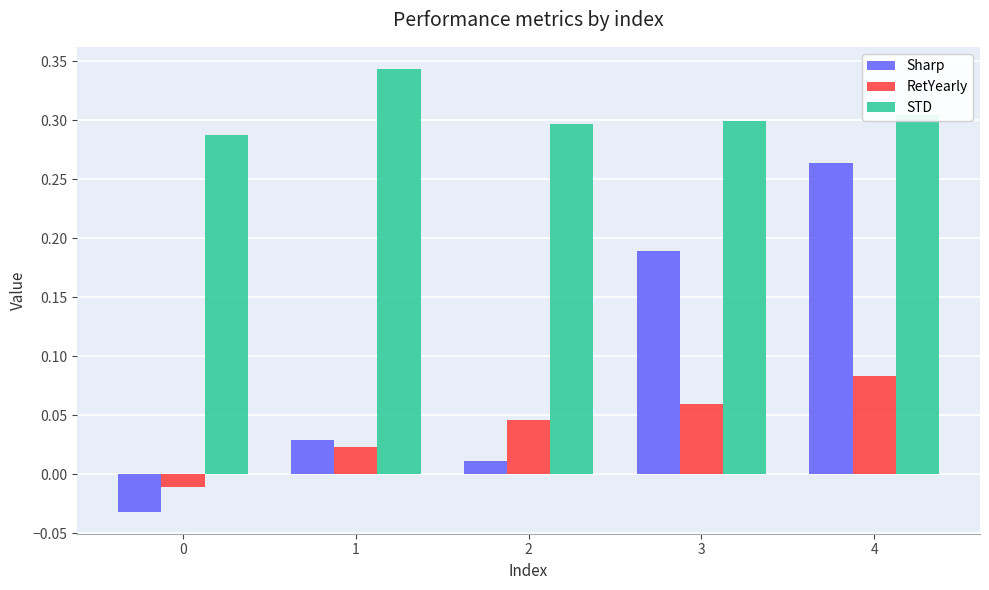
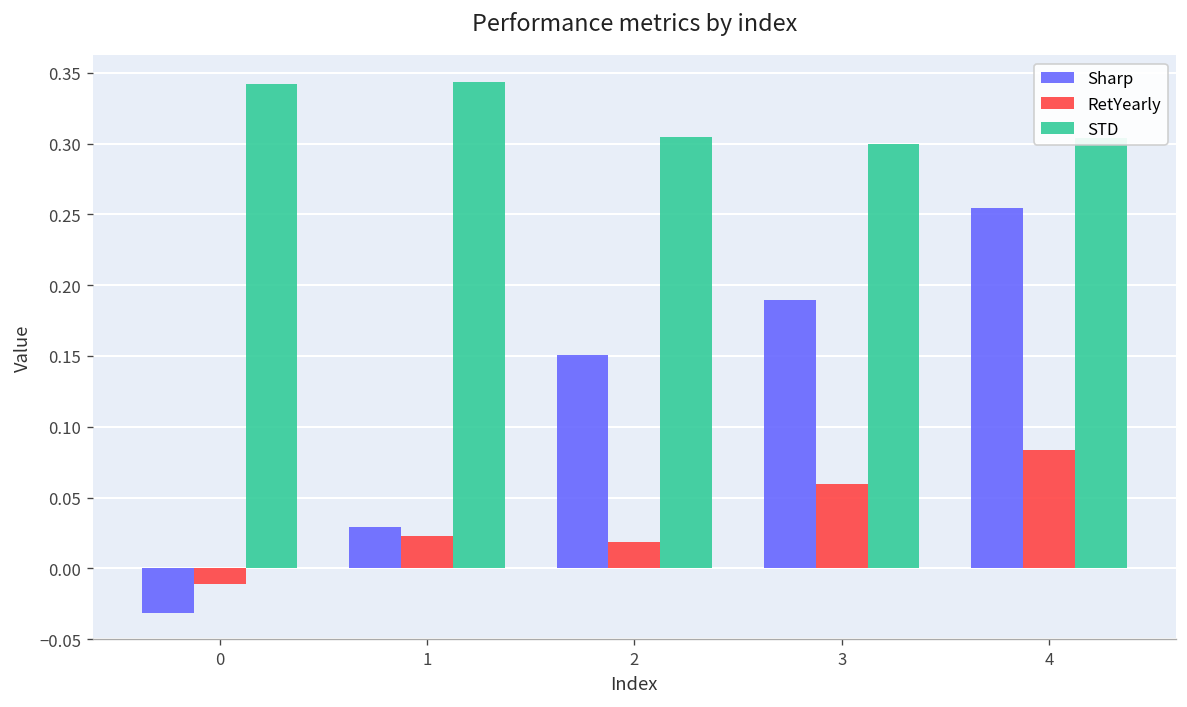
STD, 0: 0.288 -> 0.342
Sharp, 2: 0.011 -> 0.151
RetYearly, 2: 0.046 -> 0.019
STD, 2: 0.297 -> 0.305
Sharp, 4: 0.264 -> 0.254
